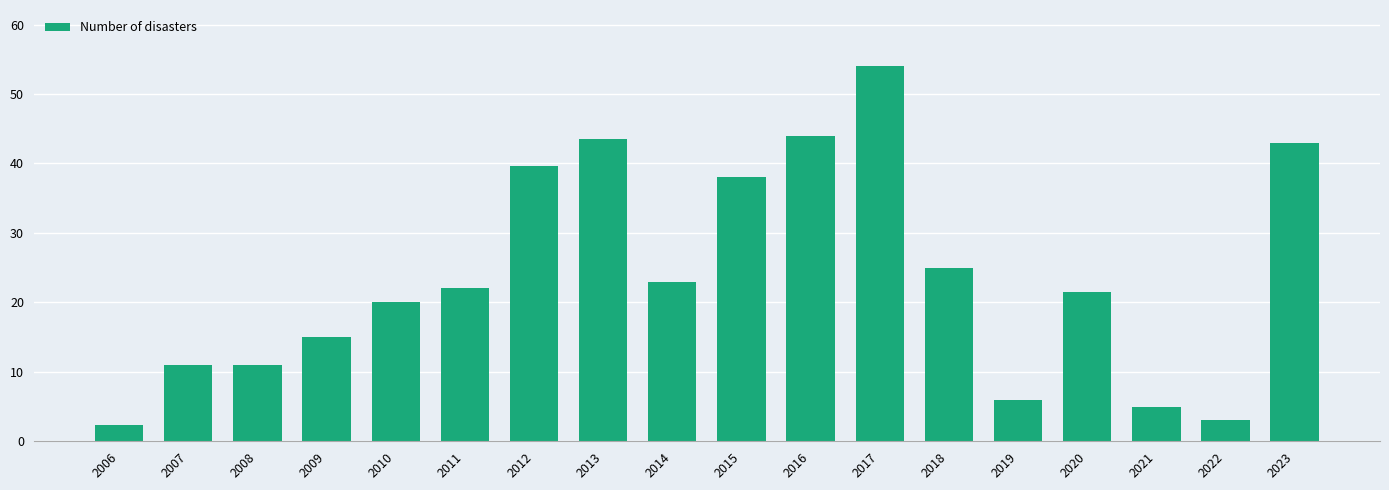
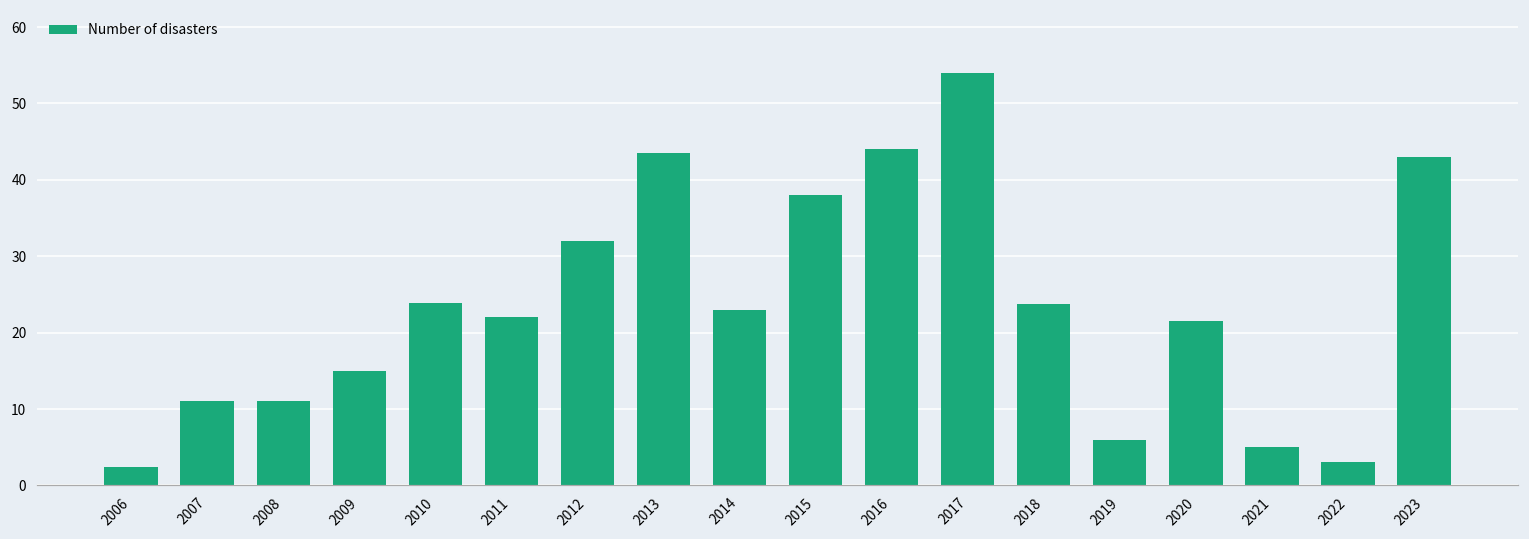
2010: 20 -> 24
2012: 40 -> 32
2018: 25 -> 24
